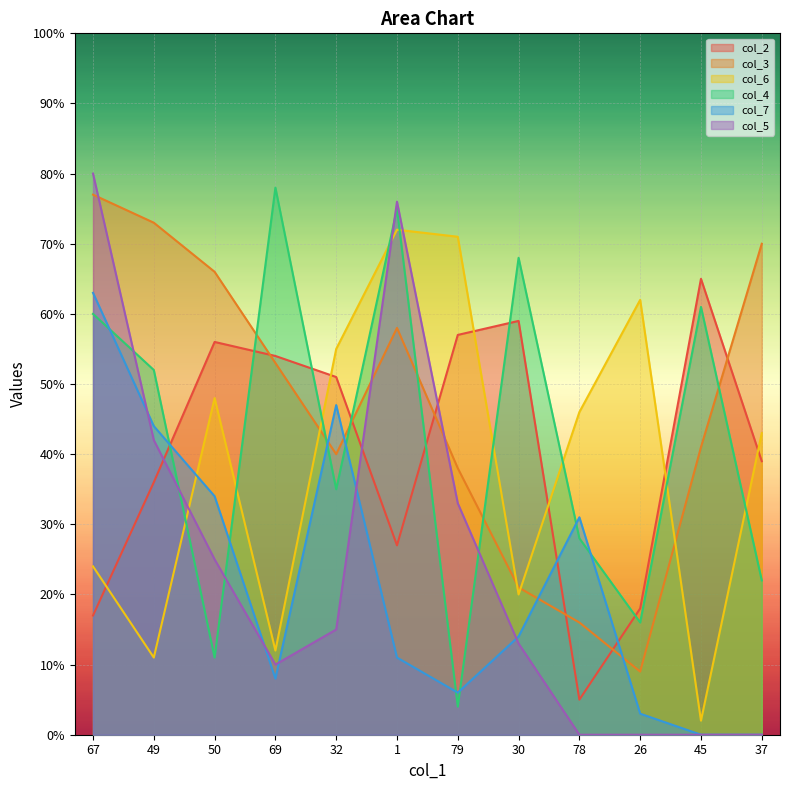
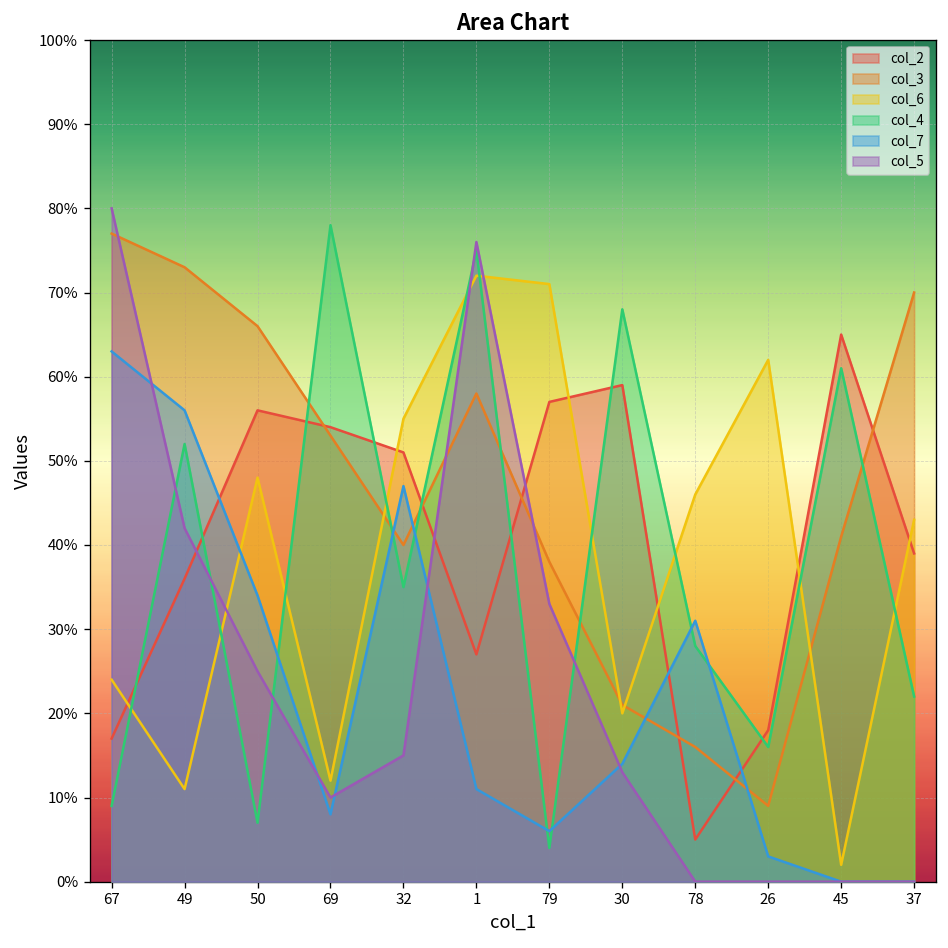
col_4, 67: 60% -> 9%
col_7, 49: 44% -> 56%
col_4, 50: 11% -> 7%
